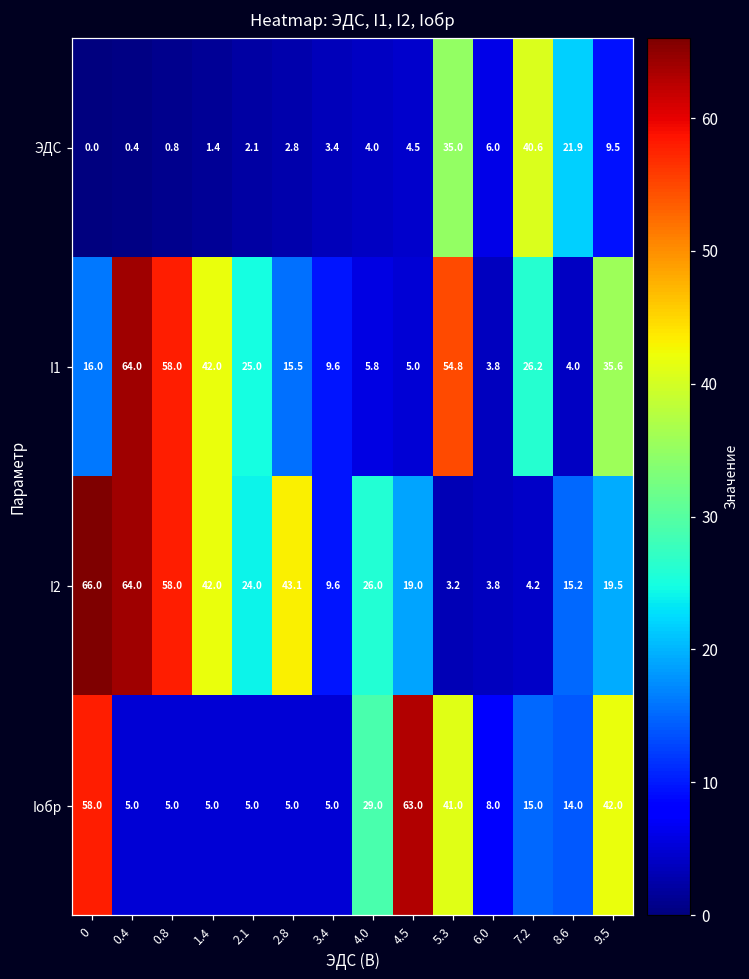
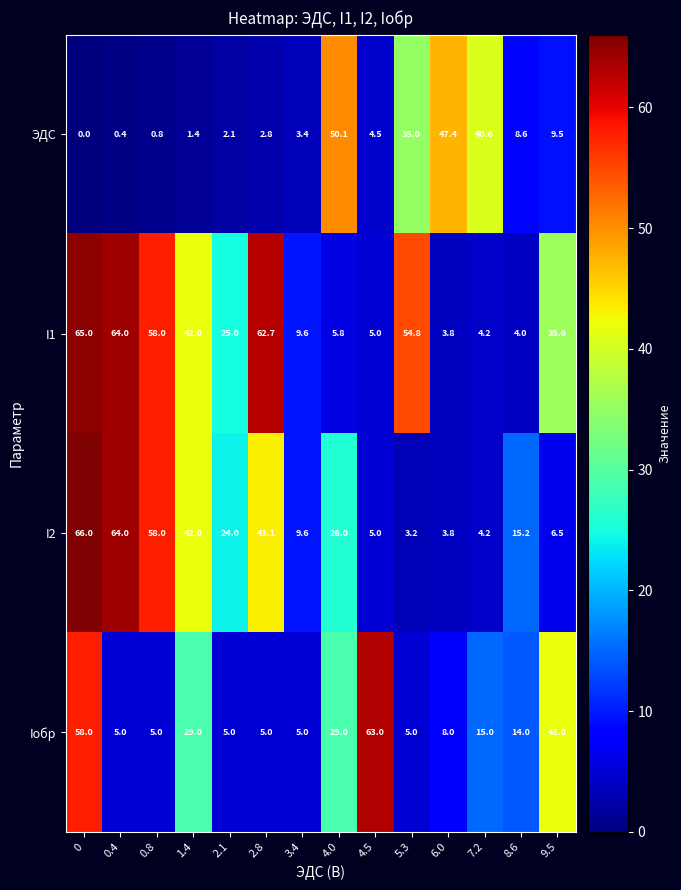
ЭДС, 4.0: 4.0 -> 50.1
ЭДС, 6.0: 6.0 -> 47.4
ЭДС, 8.6: 21.9 -> 8.6
I1, 0: 16.0 -> 65.0
I1, 2.8: 15.5 -> 62.7
I1, 7.2: 26.2 -> 4.2
I2, 4.5: 19.0 -> 5.0
I2, 9.5: 19.5 -> 6.5
Iобр, 1.4: 5.0 -> 29.0
Iобр, 5.3: 41.0 -> 5.0
